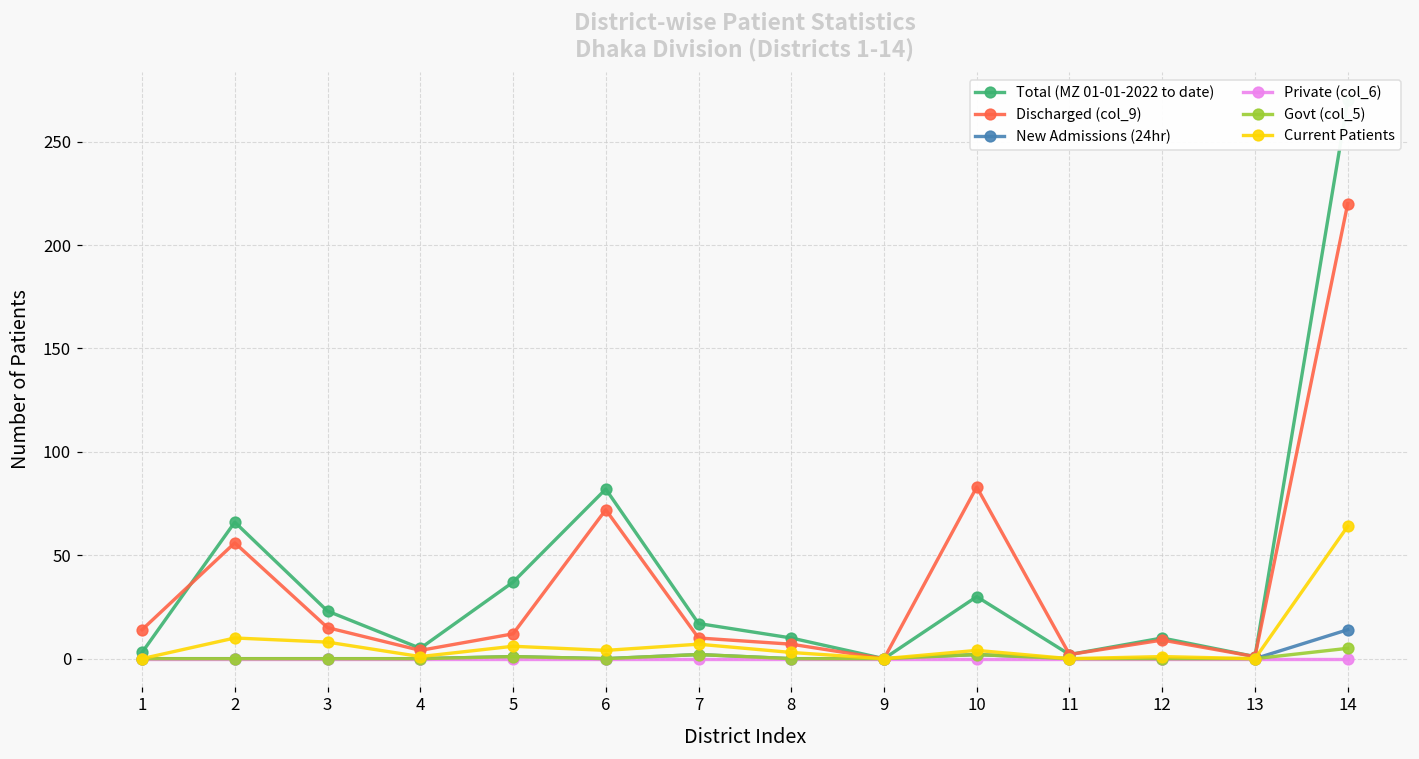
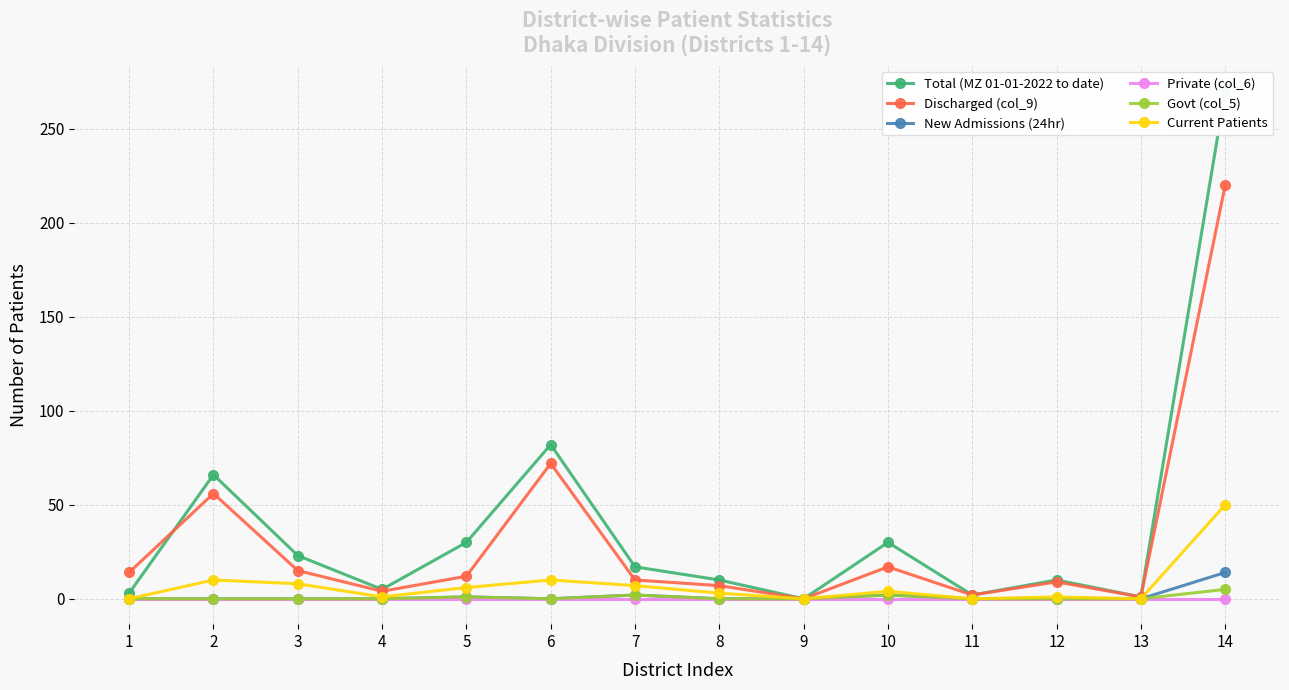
Total (MZ 01-01-2022 to date), 5: 37 -> 30
Current Patients, 6: 4 -> 10
Discharged (col_9), 10: 83 -> 17
Current Patients, 14: 64 -> 50
